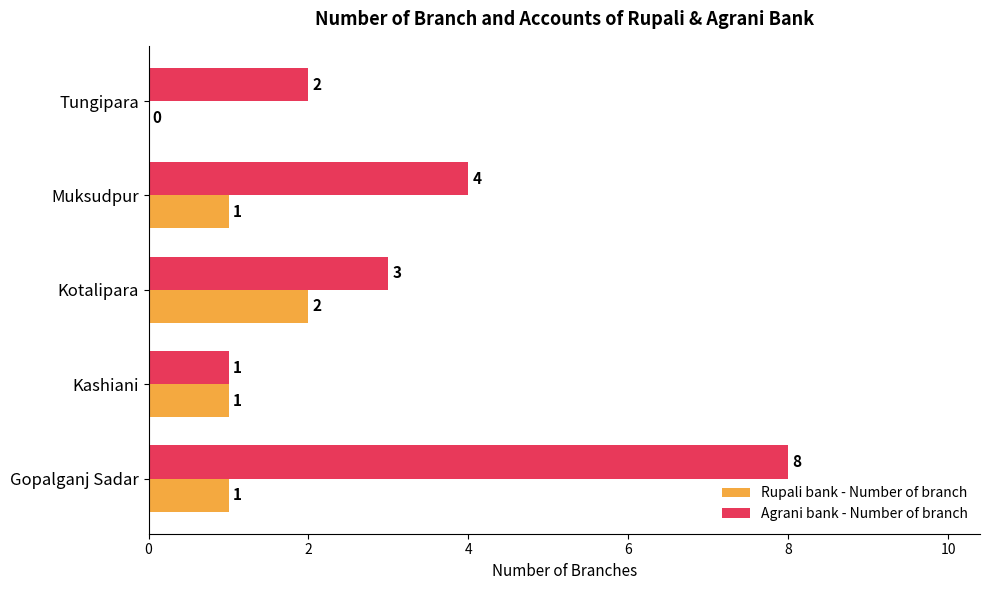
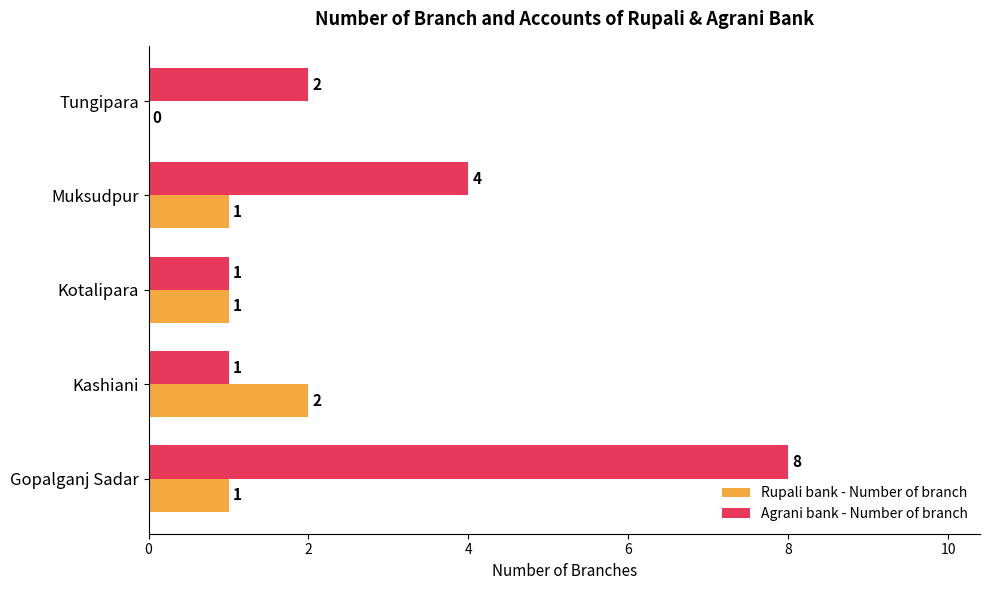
Agrani bank - Number of branch, Kotalipara: 3 -> 1
Rupali bank - Number of branch, Kotalipara: 2 -> 1
Rupali bank - Number of branch, Kashiani: 1 -> 2
